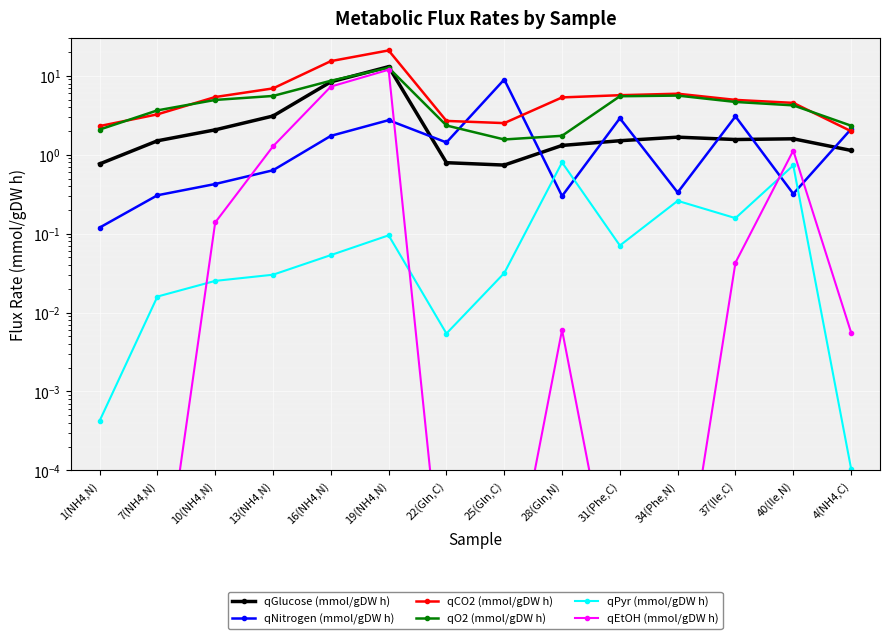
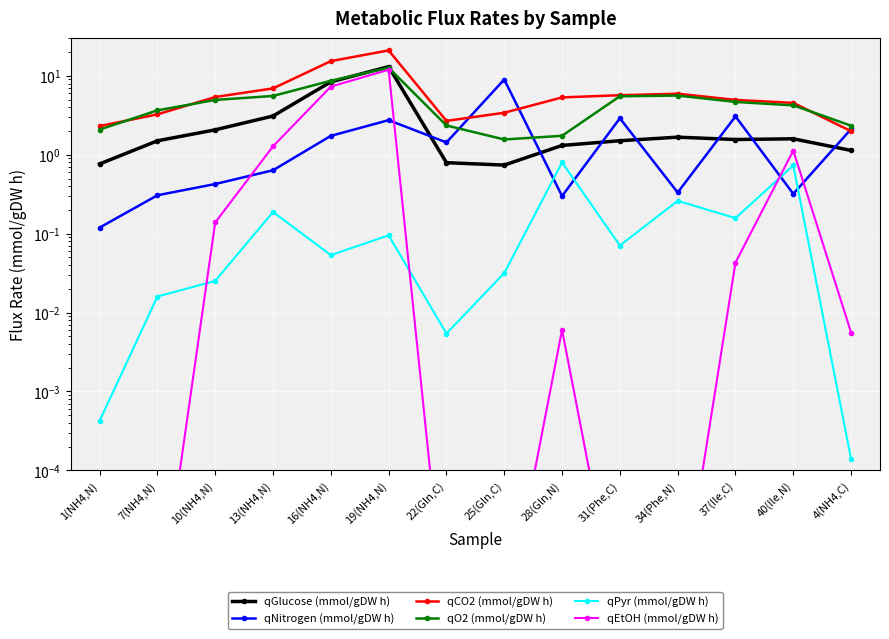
qPyr (mmol/gDW h), 13(NH4,N): 0.030 -> 0.19
qCO2 (mmol/gDW h), 25(Gln,C): 2.5 -> 3.4
qPyr (mmol/gDW h), 4(NH4,C): 0.00010 -> 0.00014
